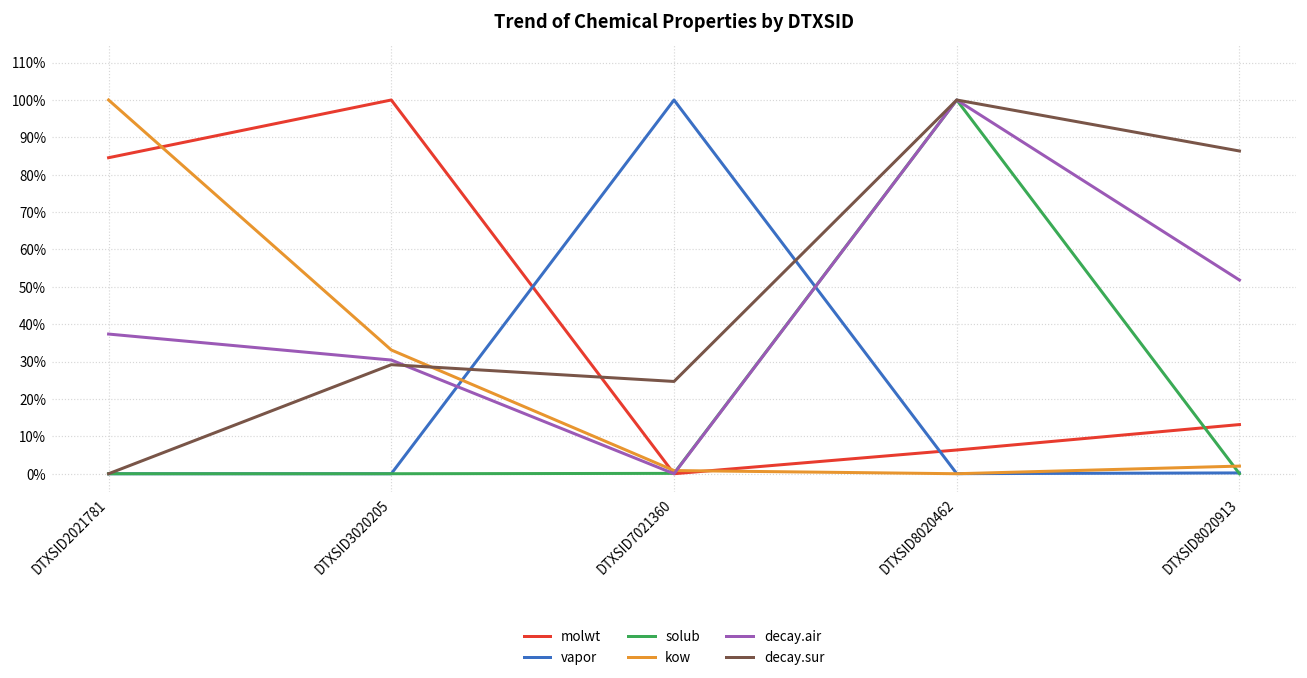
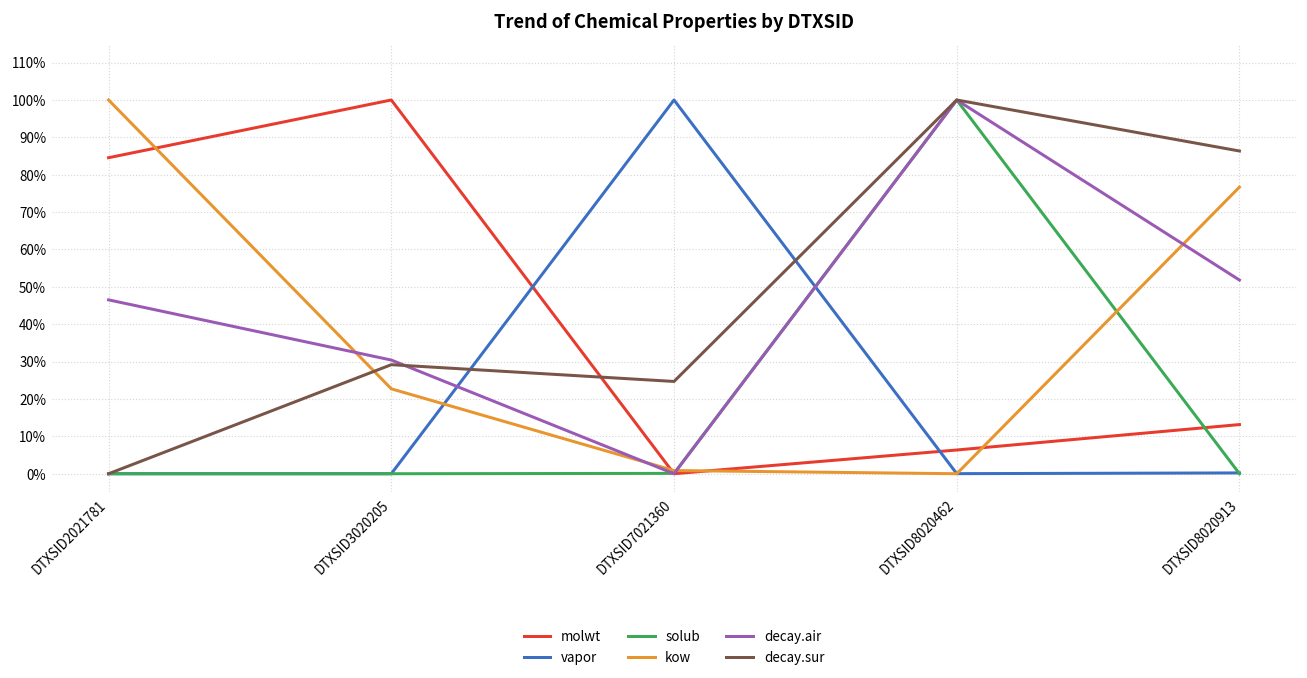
decay.air, DTXSID2021781: 37% -> 47%
kow, DTXSID3020205: 33% -> 23%
kow, DTXSID8020913: 2% -> 77%
